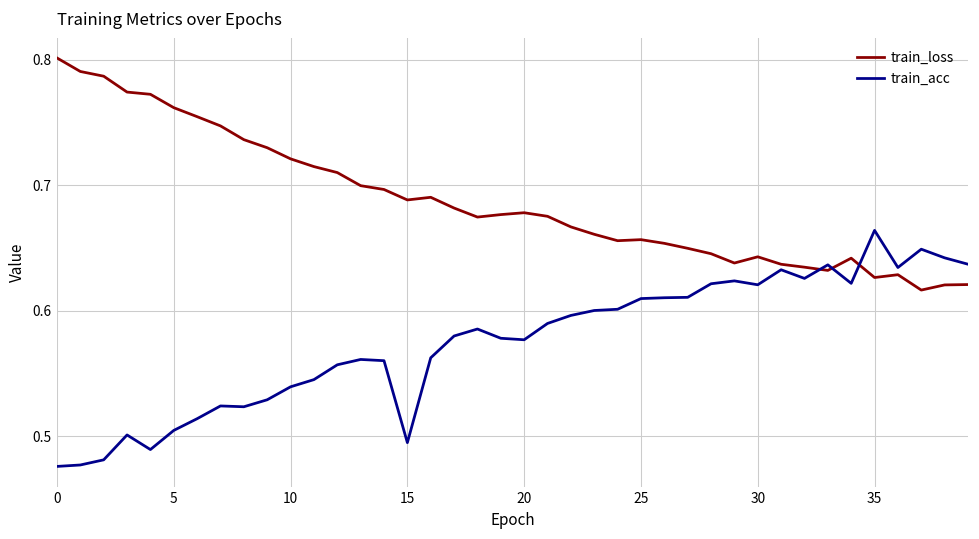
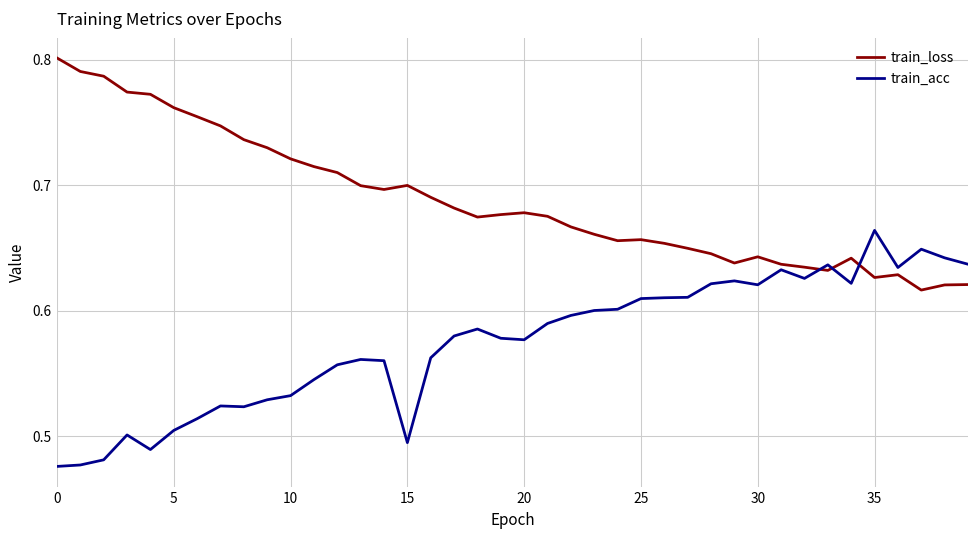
train_acc, 10: 0.539 -> 0.532
train_loss, 15: 0.688 -> 0.700
